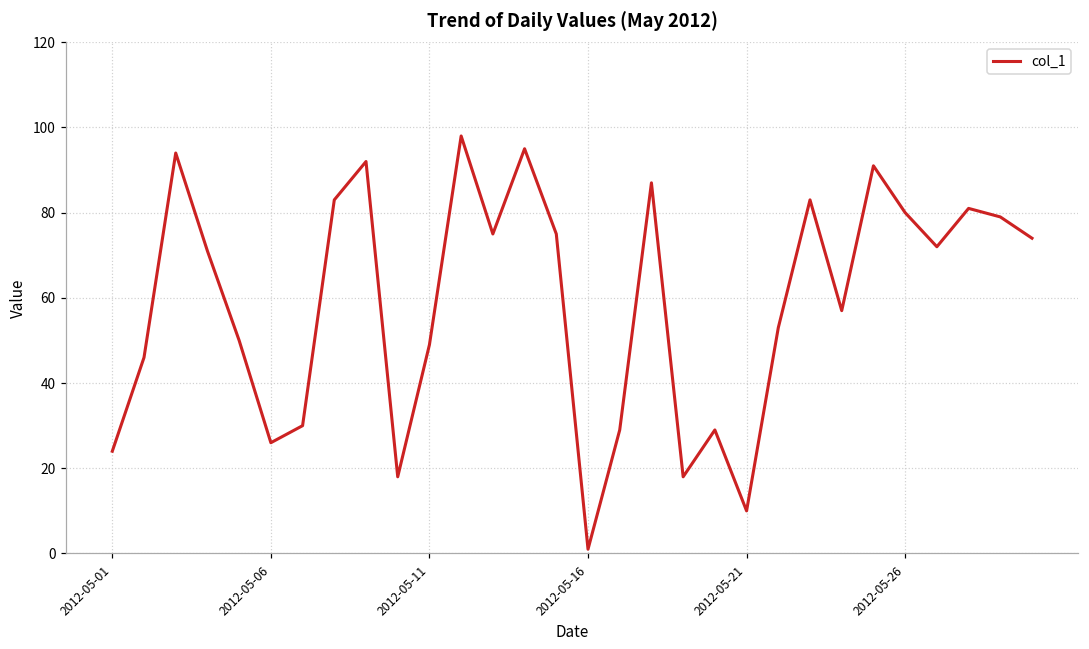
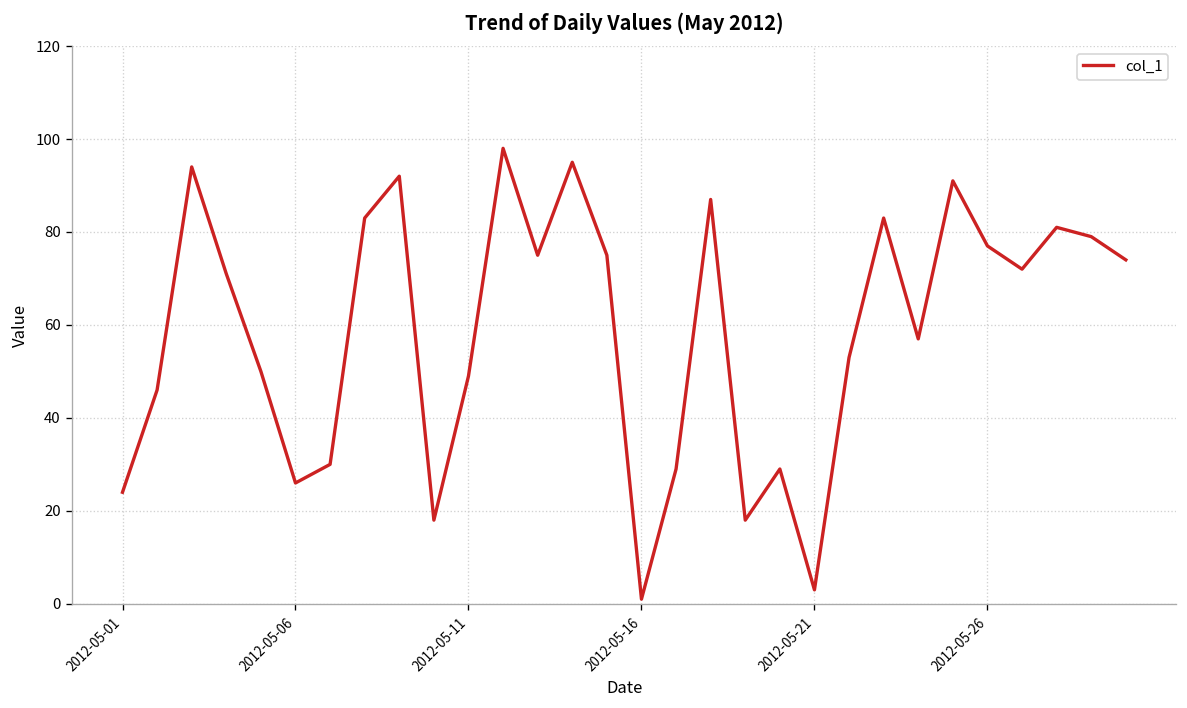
2012-05-21: 10 -> 3
2012-05-26: 80 -> 77
